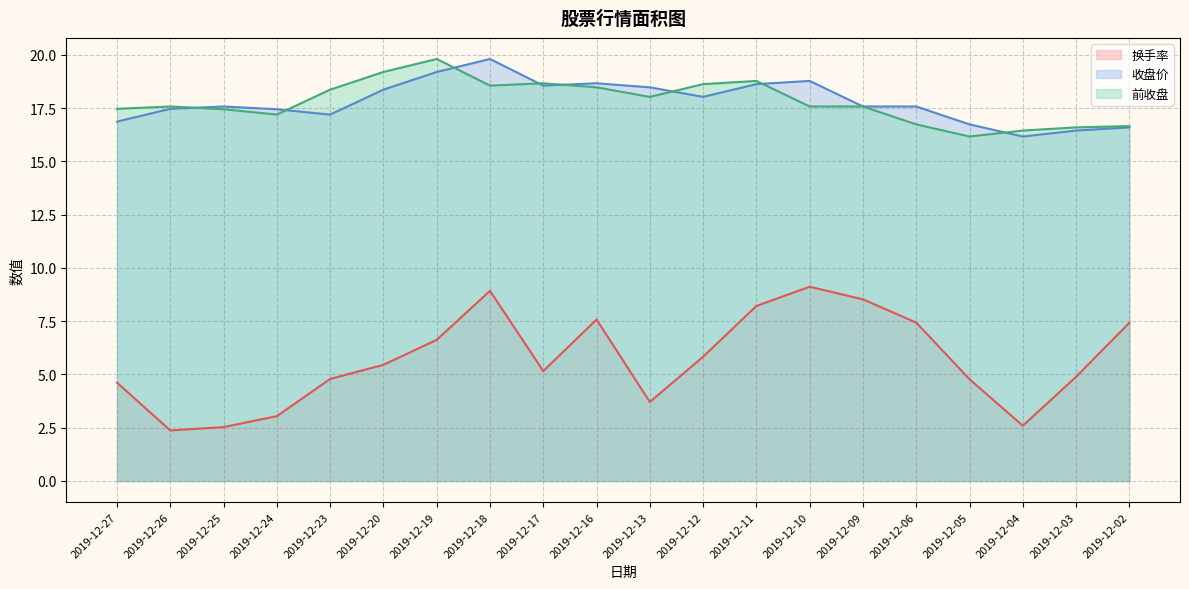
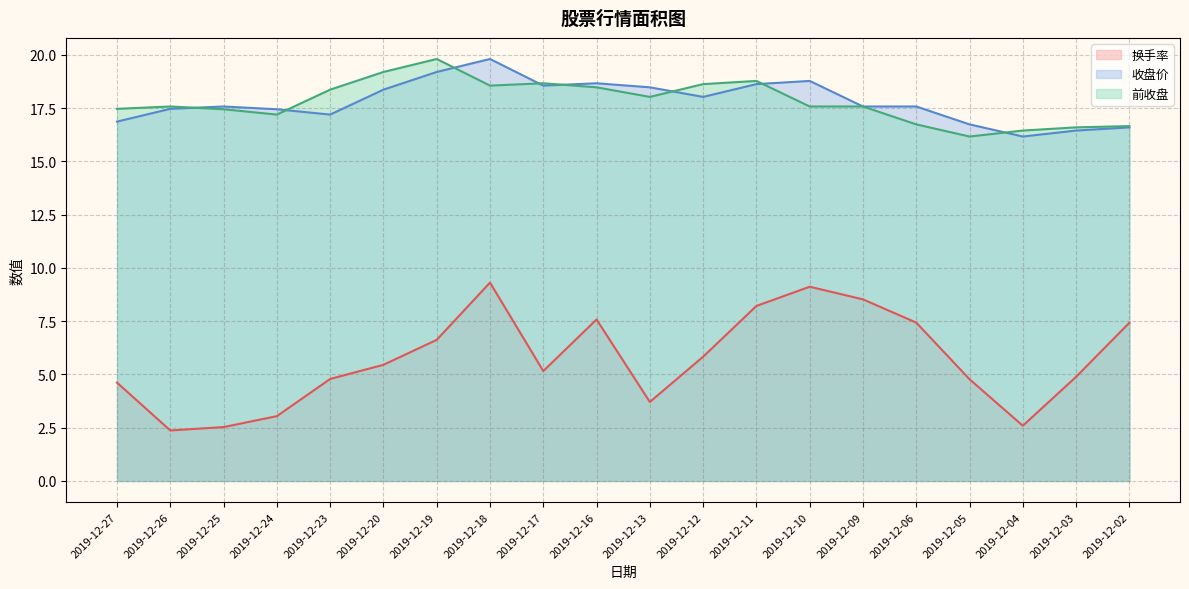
换手率, 2019-12-18: 8.9 -> 9.3
